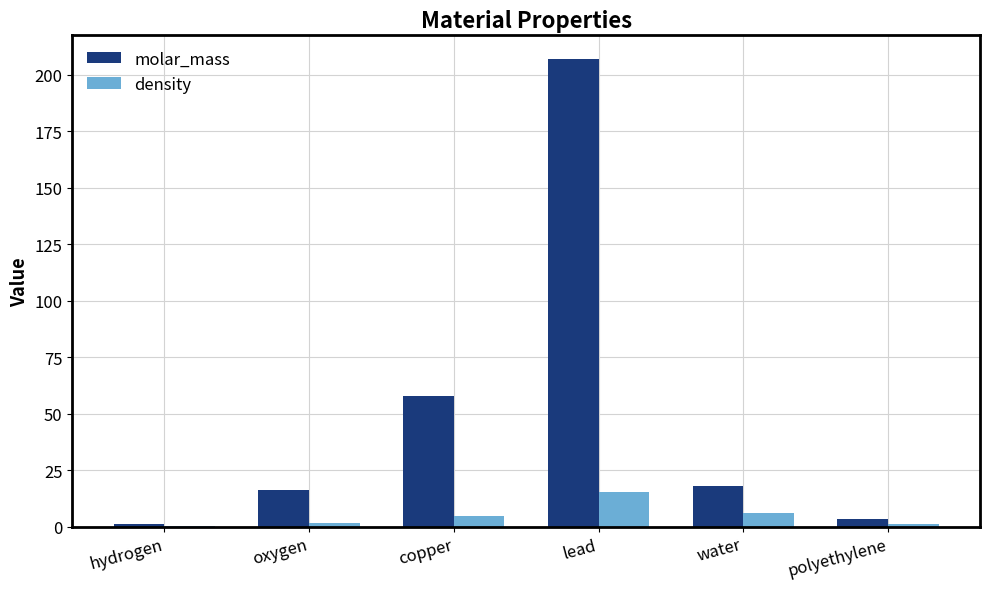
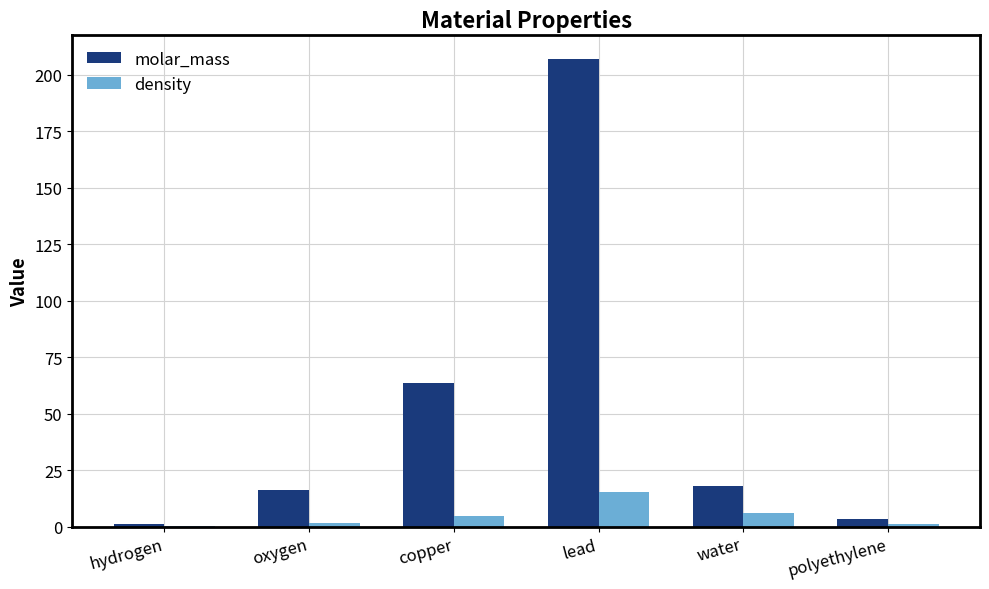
molar_mass, copper: 58 -> 64
